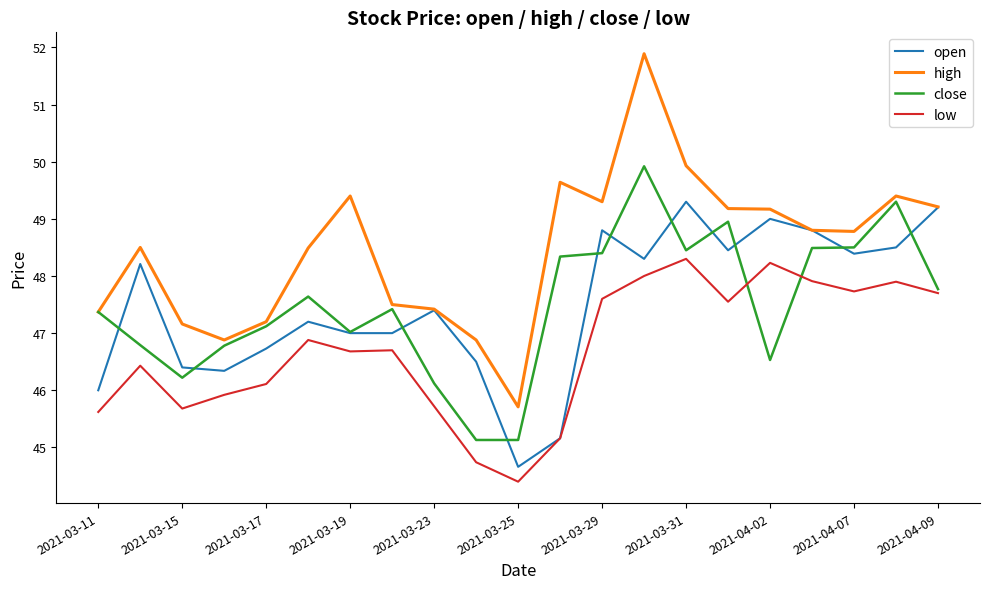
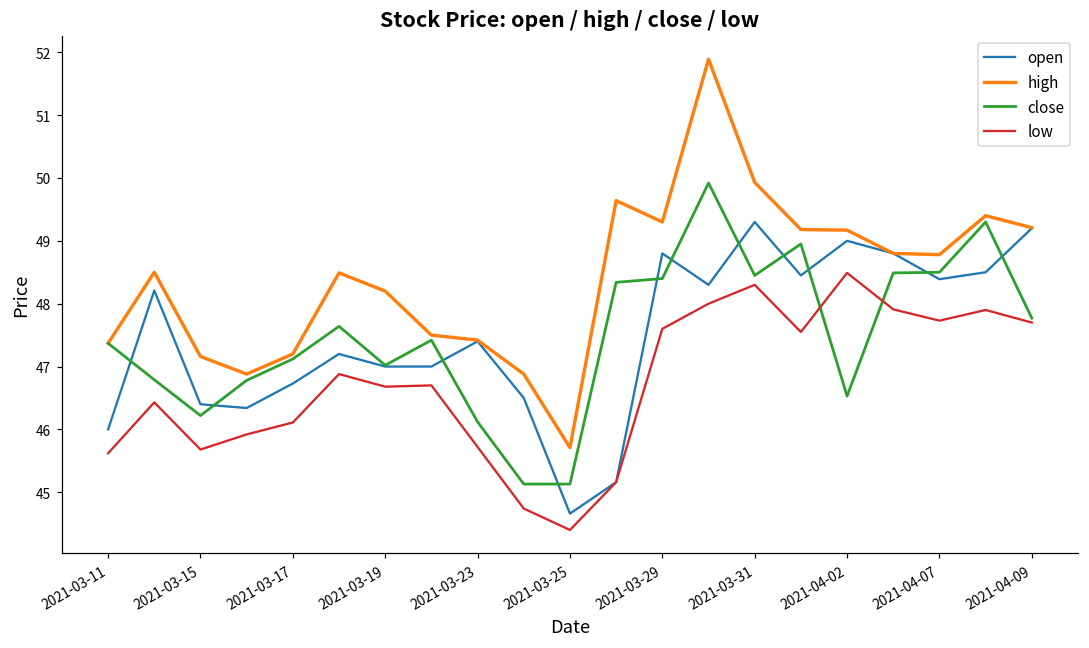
high, 2021-03-19: 49.4 -> 48.2
low, 2021-04-02: 48.2 -> 48.5
